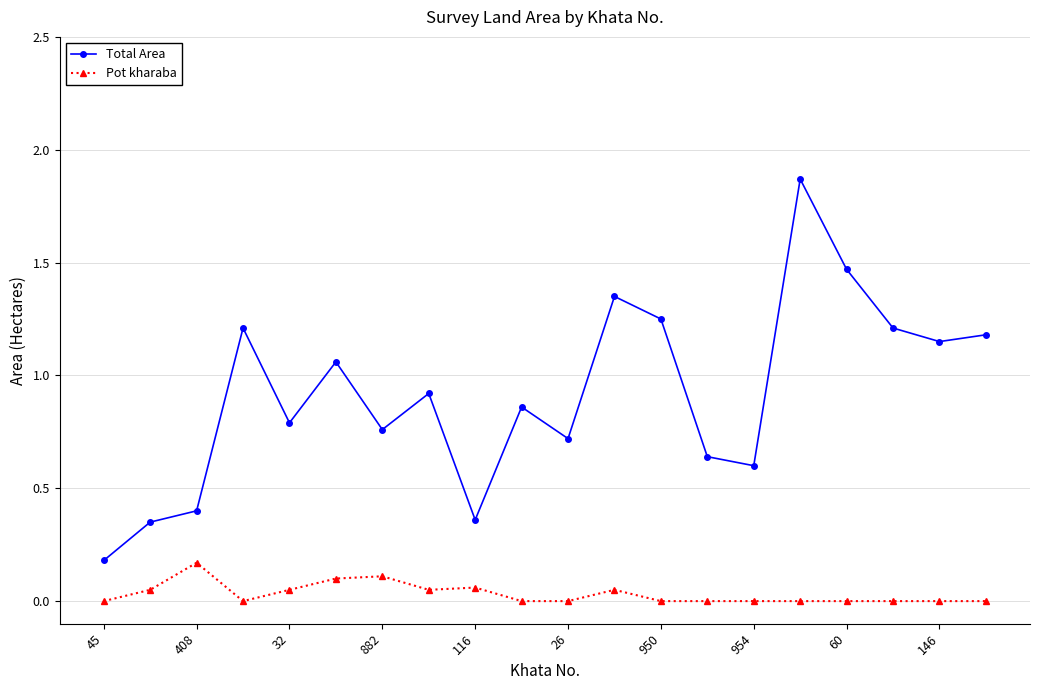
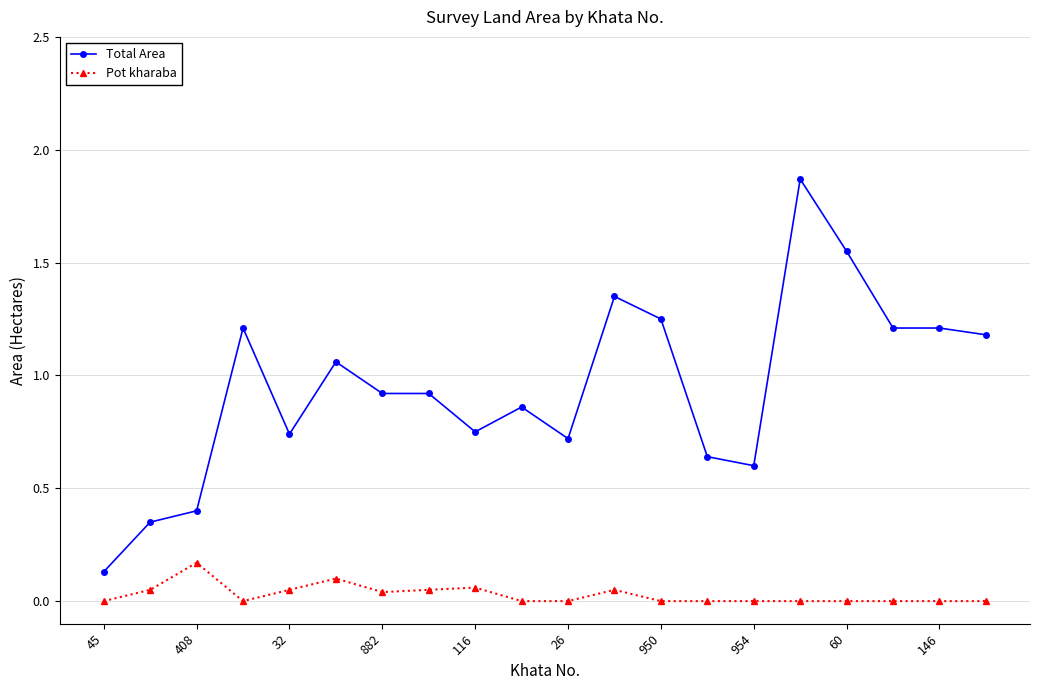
Total Area, 45: 0.18 -> 0.13
Total Area, 32: 0.79 -> 0.74
Total Area, 882: 0.76 -> 0.92
Pot kharaba, 882: 0.11 -> 0.04
Total Area, 116: 0.36 -> 0.75
Total Area, 60: 1.47 -> 1.55
Total Area, 146: 1.15 -> 1.21
